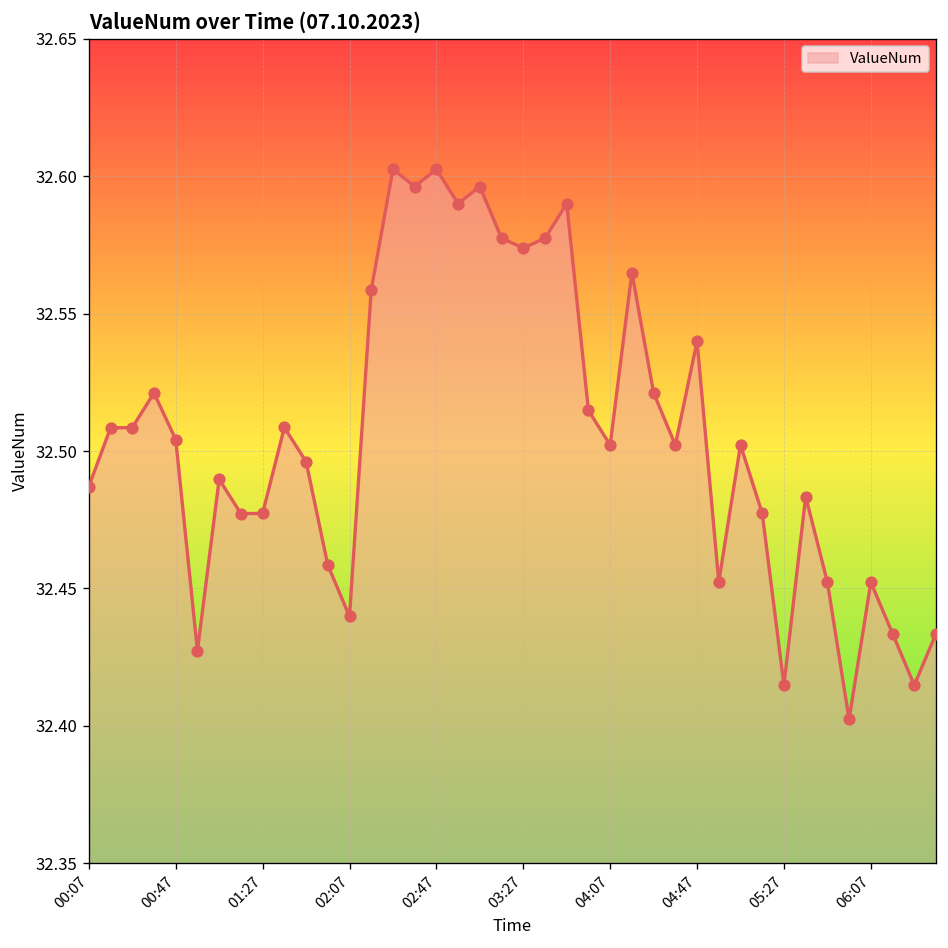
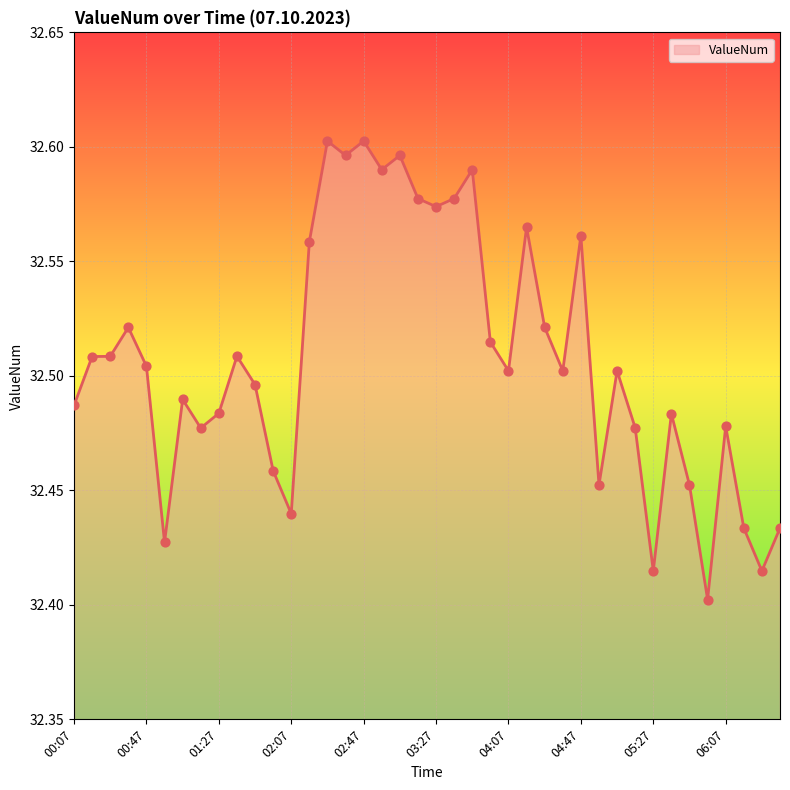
01:27: 32.477 -> 32.484
04:47: 32.540 -> 32.561
06:07: 32.452 -> 32.478
